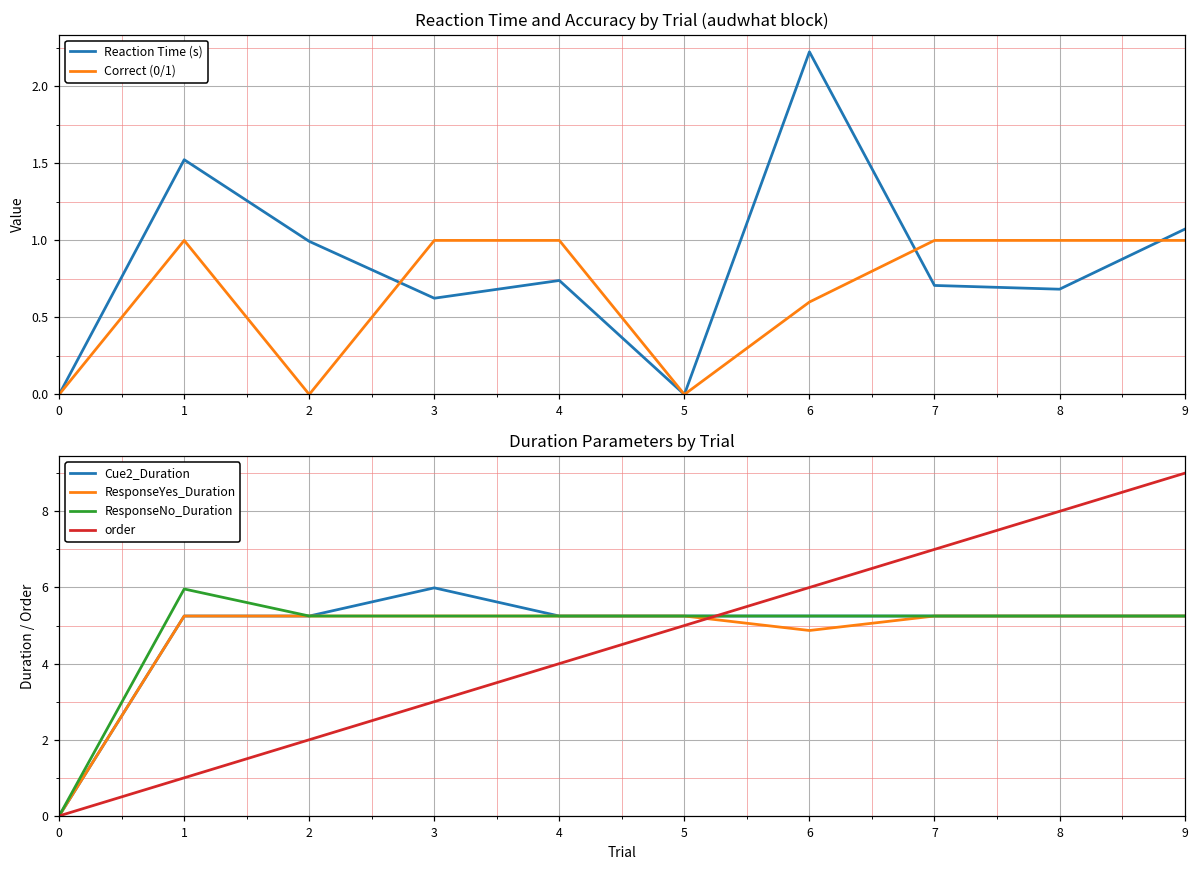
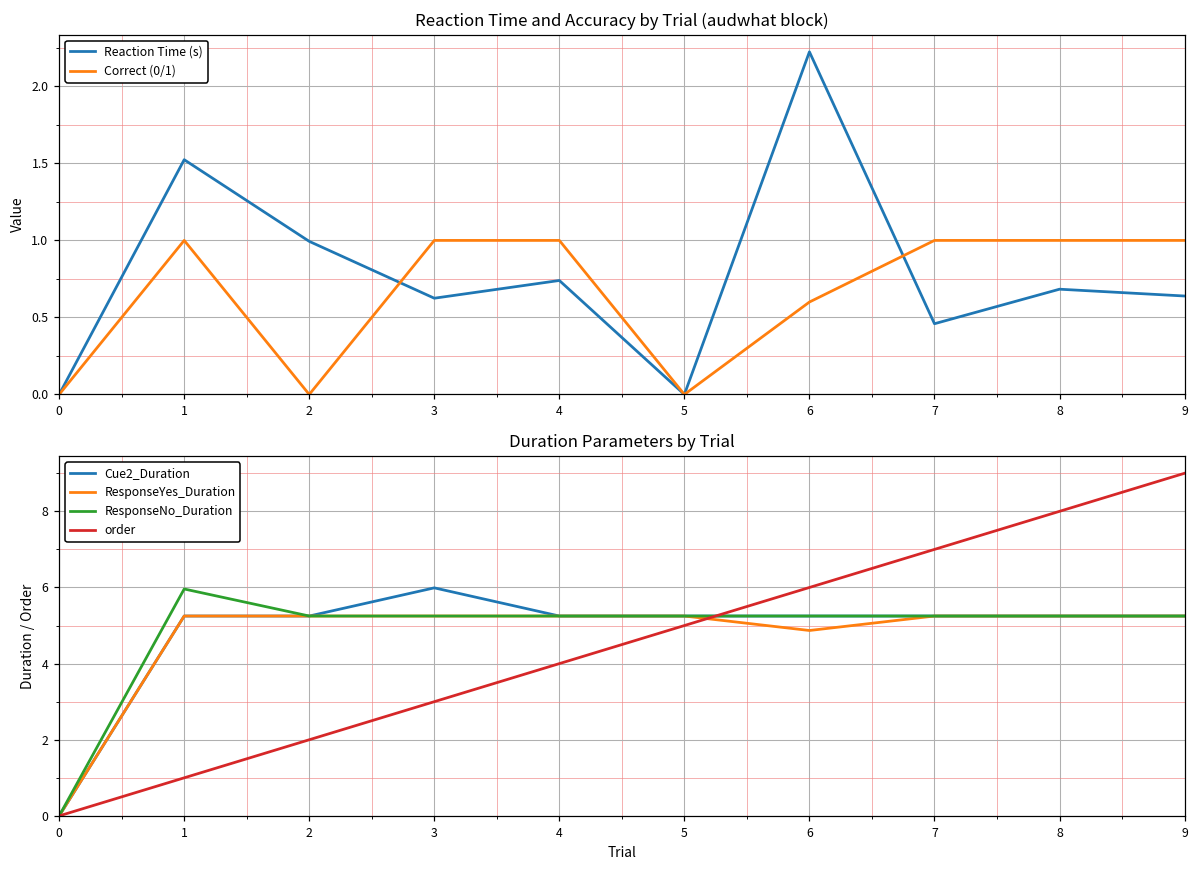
Reaction Time and Accuracy by Trial (audwhat block), Reaction Time (s), 7: 0.71 -> 0.46
Reaction Time and Accuracy by Trial (audwhat block), Reaction Time (s), 9: 1.07 -> 0.64
